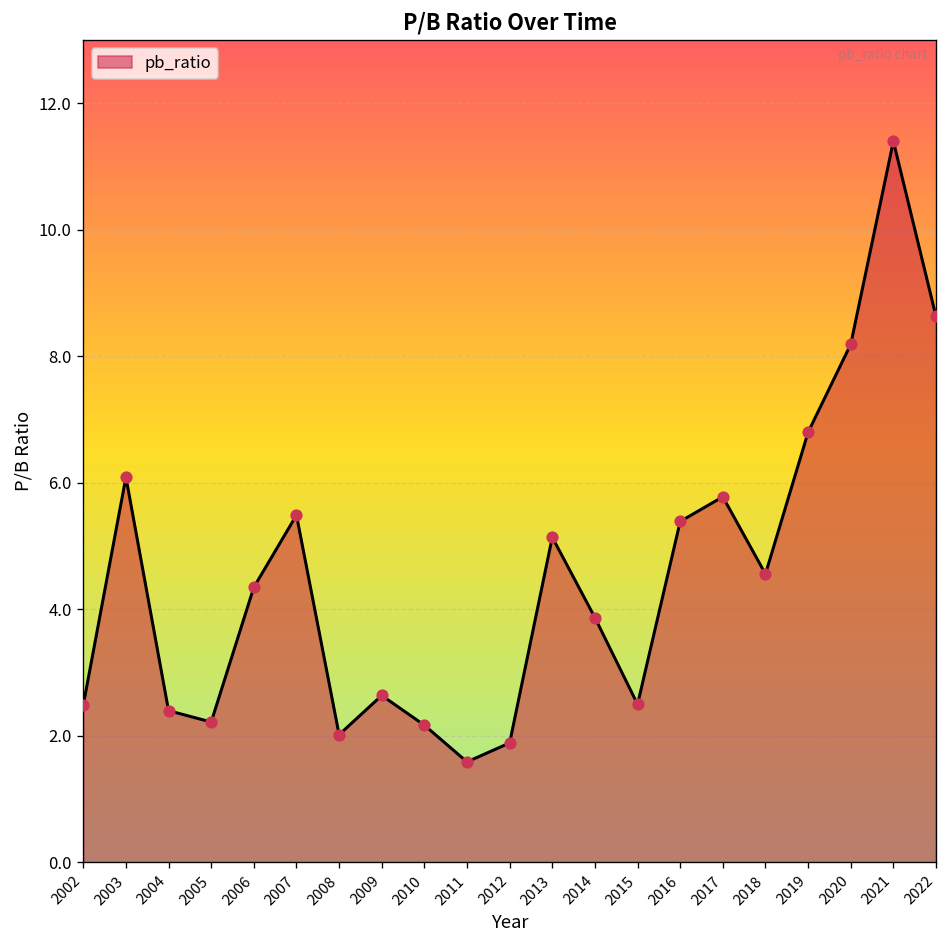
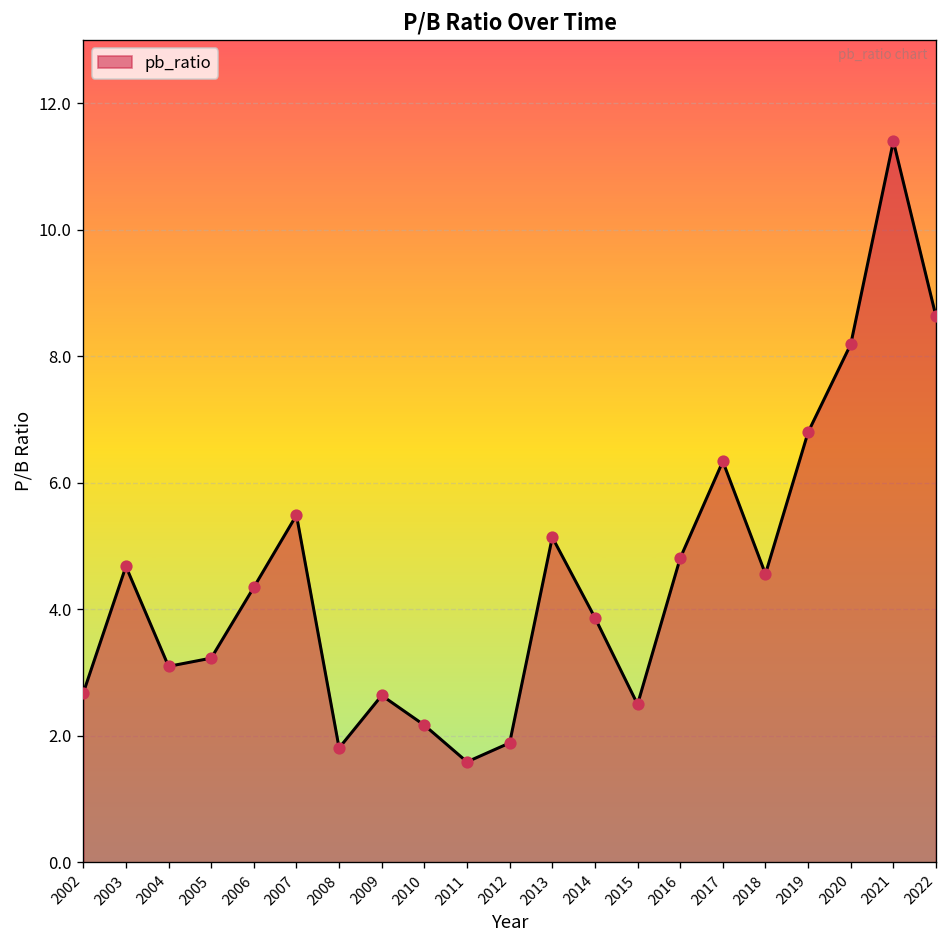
2002: 2.5 -> 2.7
2003: 6.1 -> 4.7
2004: 2.4 -> 3.1
2005: 2.2 -> 3.2
2008: 2.0 -> 1.8
2016: 5.4 -> 4.8
2017: 5.8 -> 6.3
